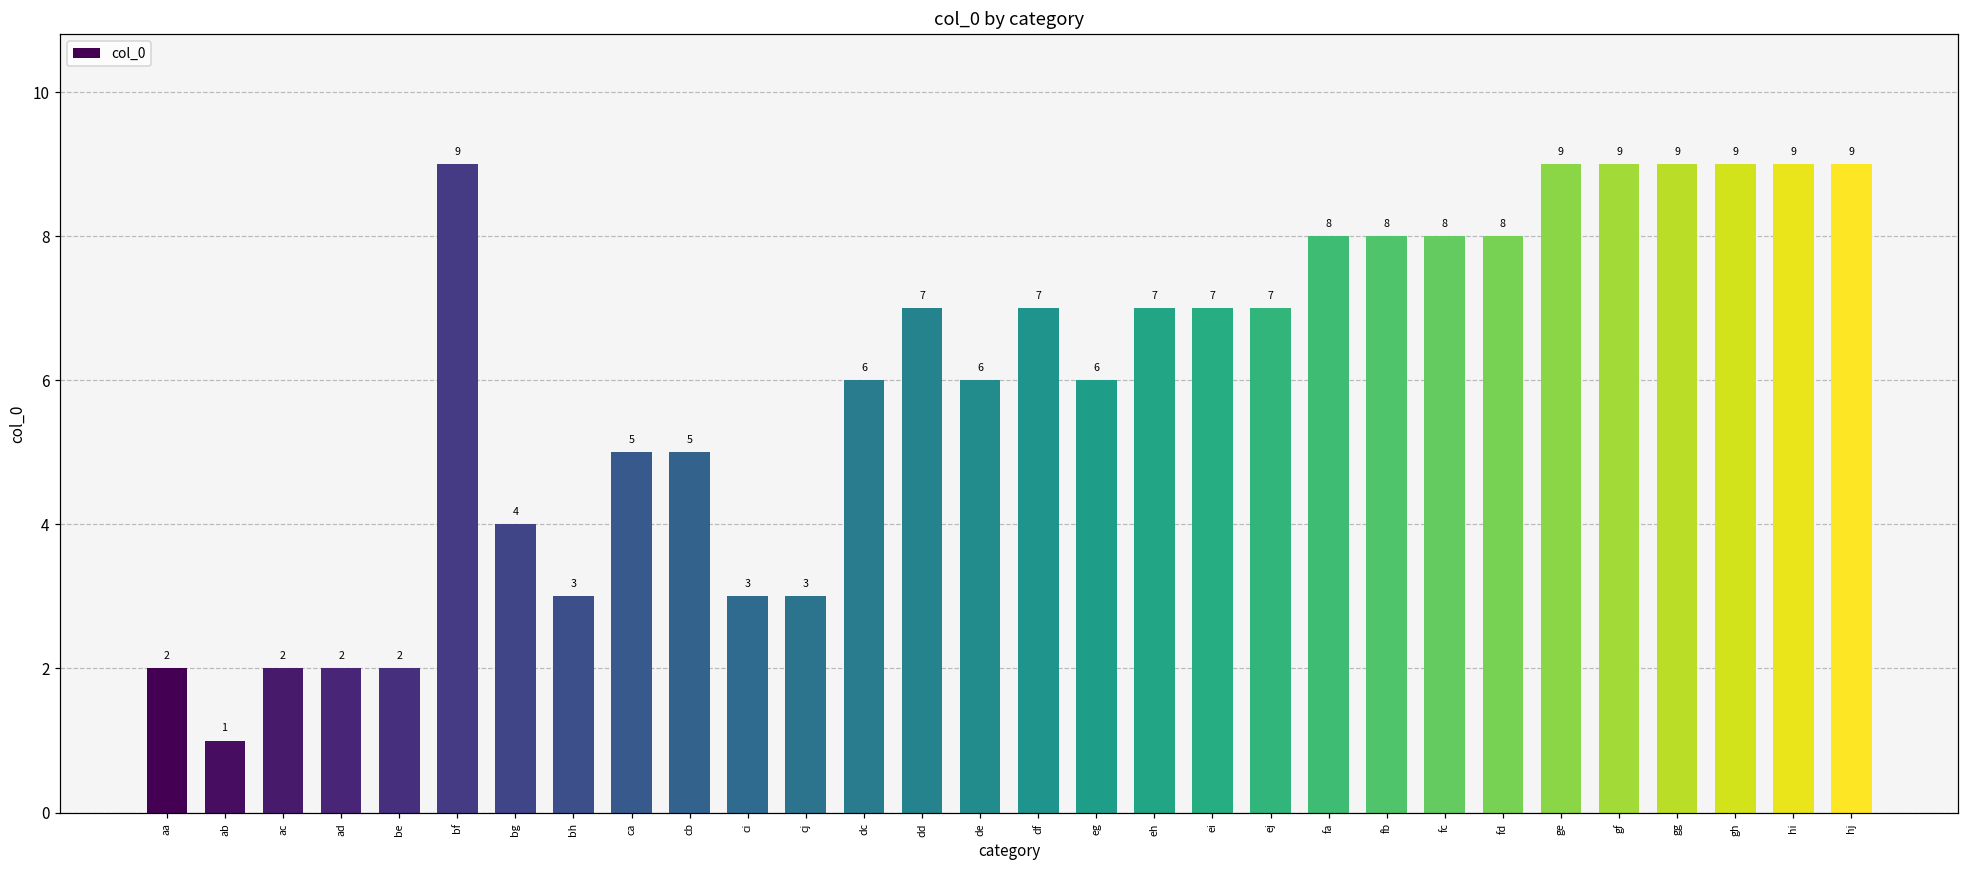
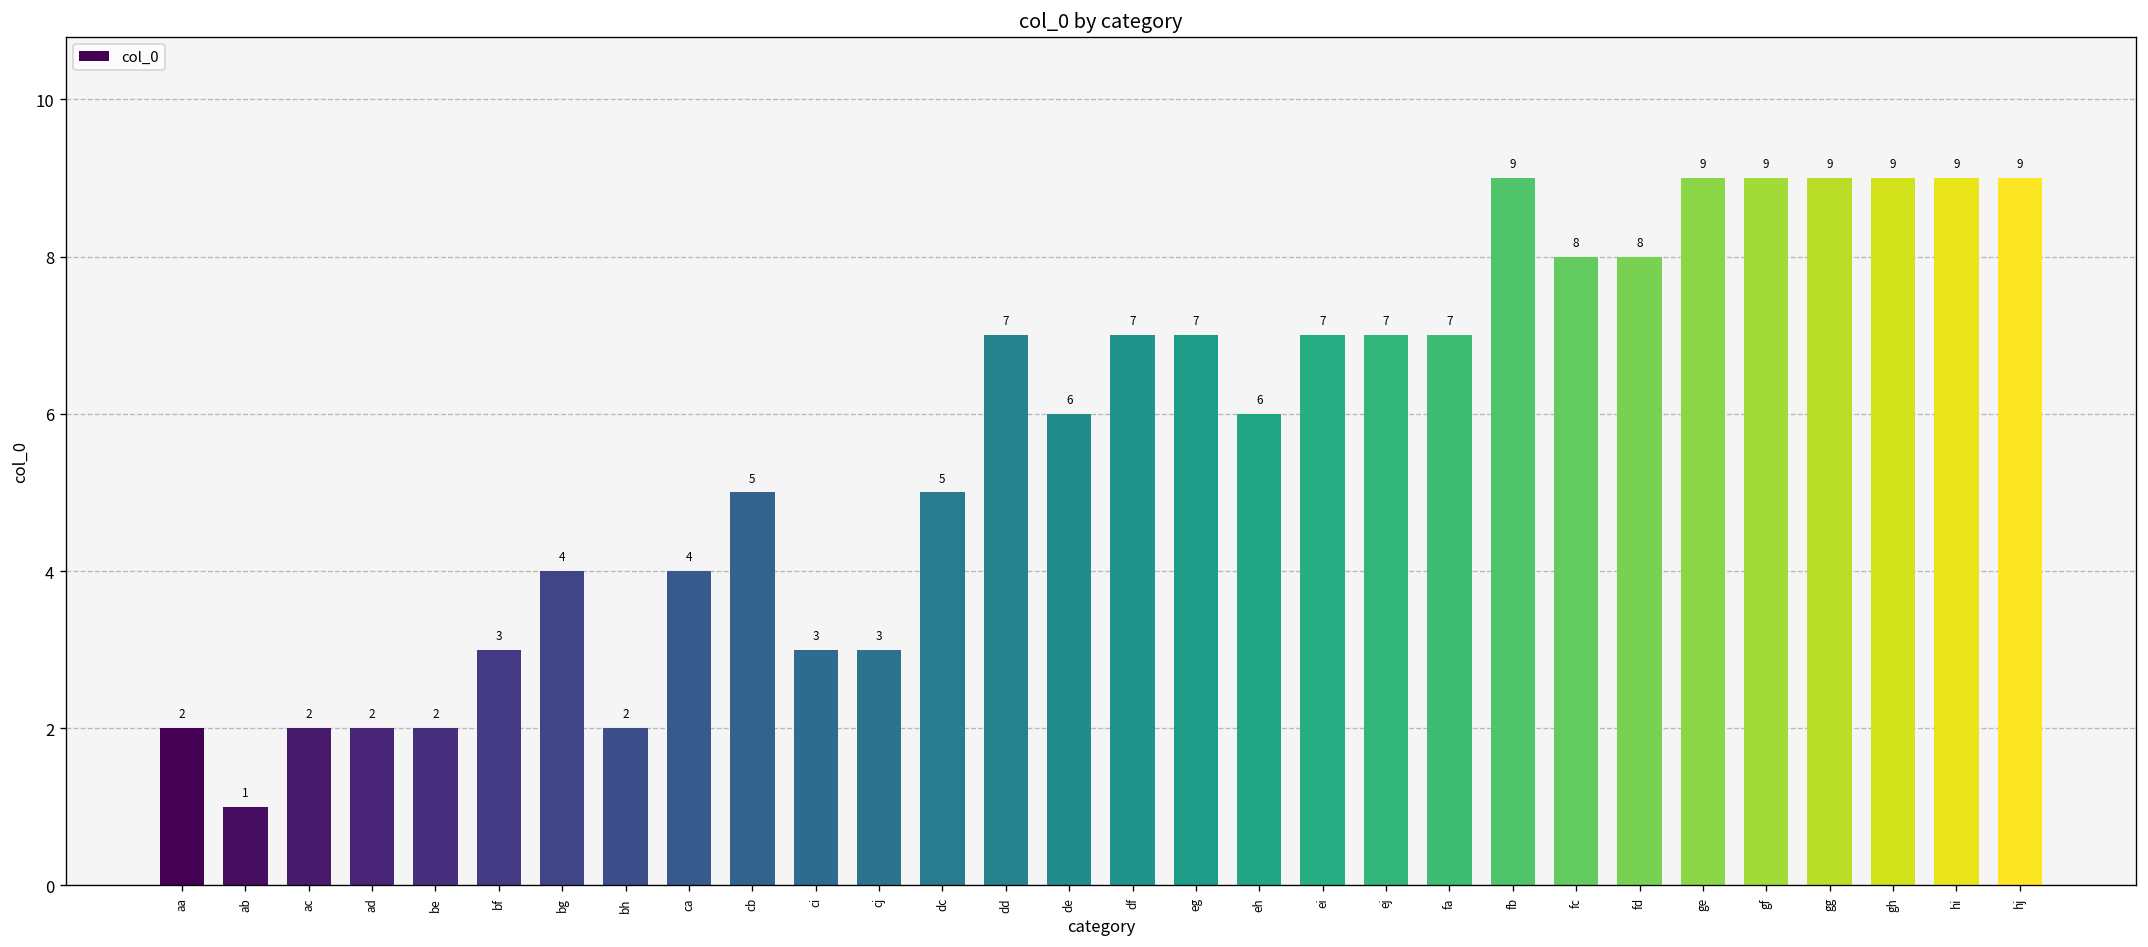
bf: 9 -> 3
bh: 3 -> 2
ca: 5 -> 4
dc: 6 -> 5
eg: 6 -> 7
eh: 7 -> 6
fa: 8 -> 7
fb: 8 -> 9
